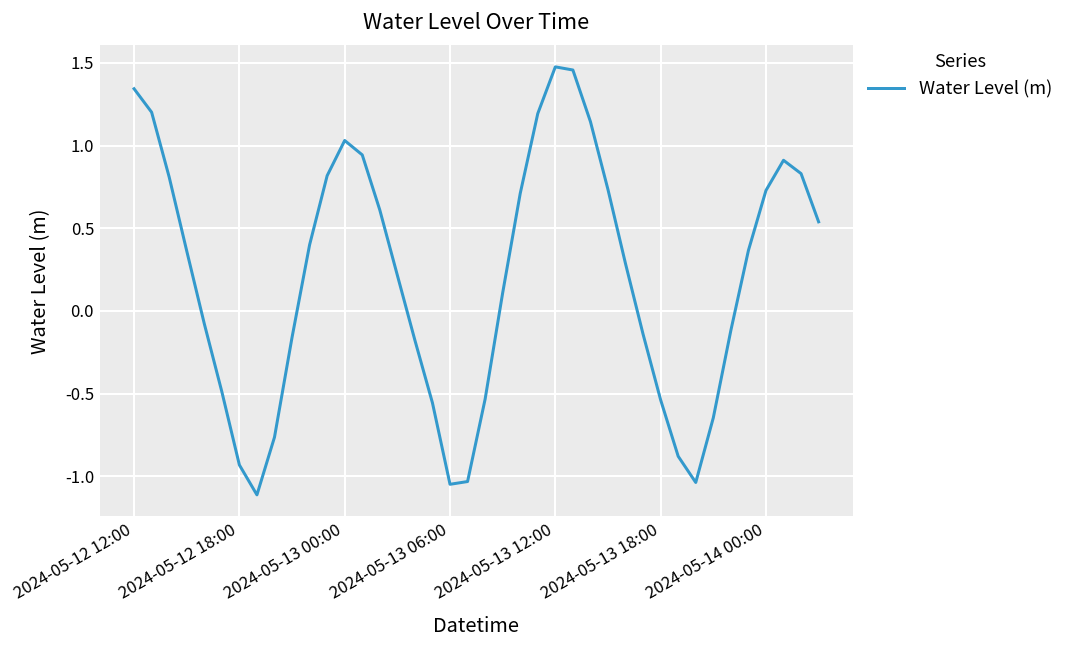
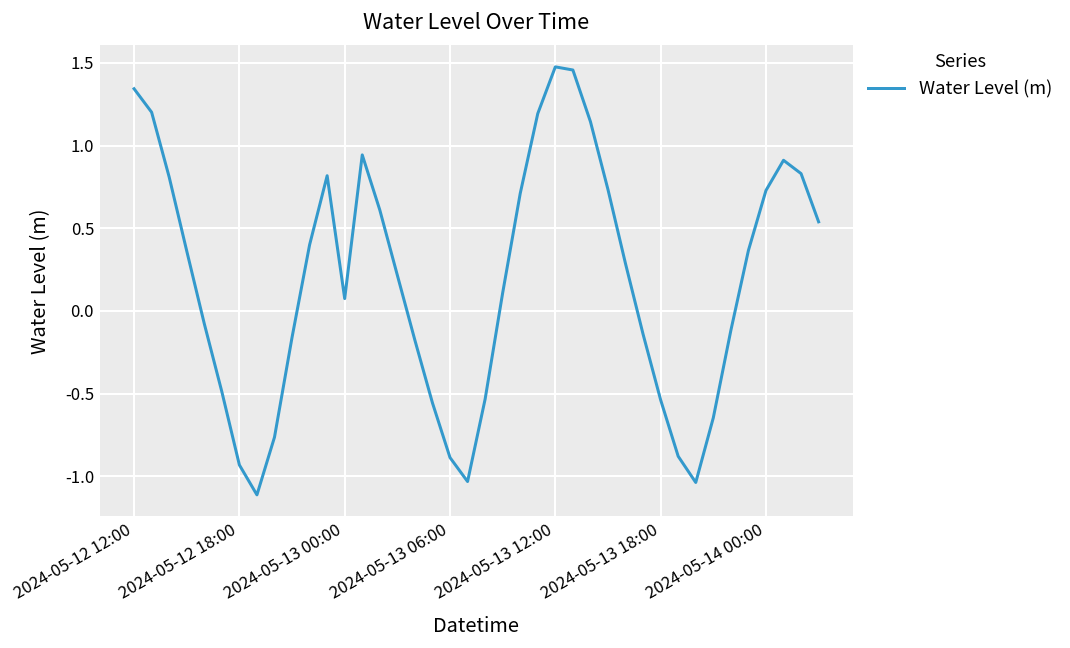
2024-05-13 00:00: 1.03 -> 0.07
2024-05-13 06:00: -1.05 -> -0.89
